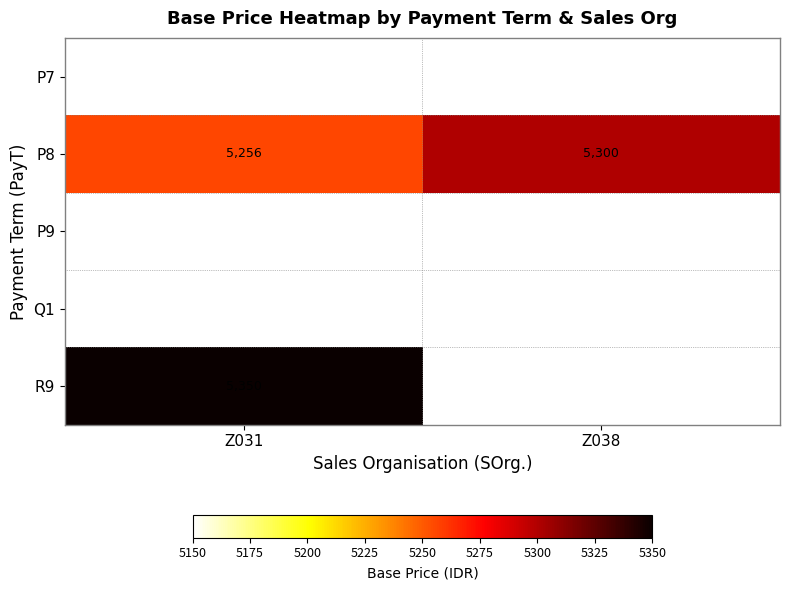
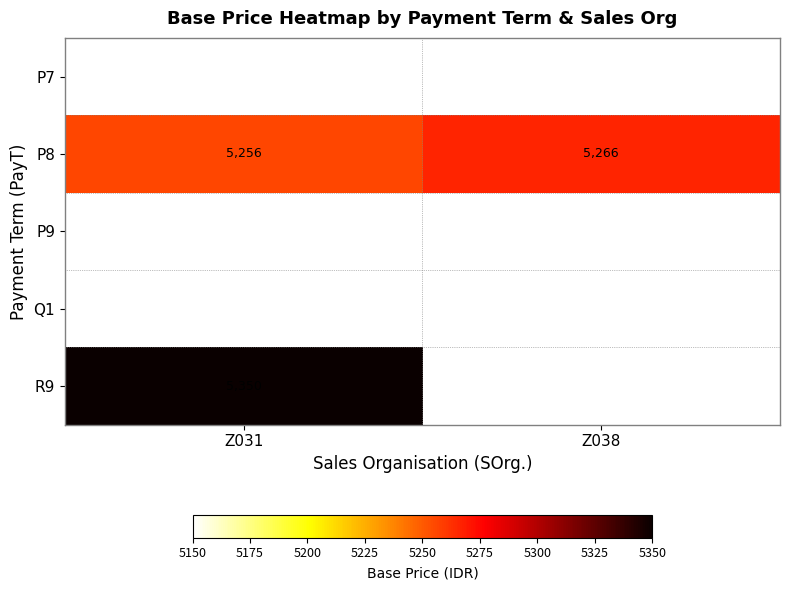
P8, Z038: 5,300 -> 5,266
